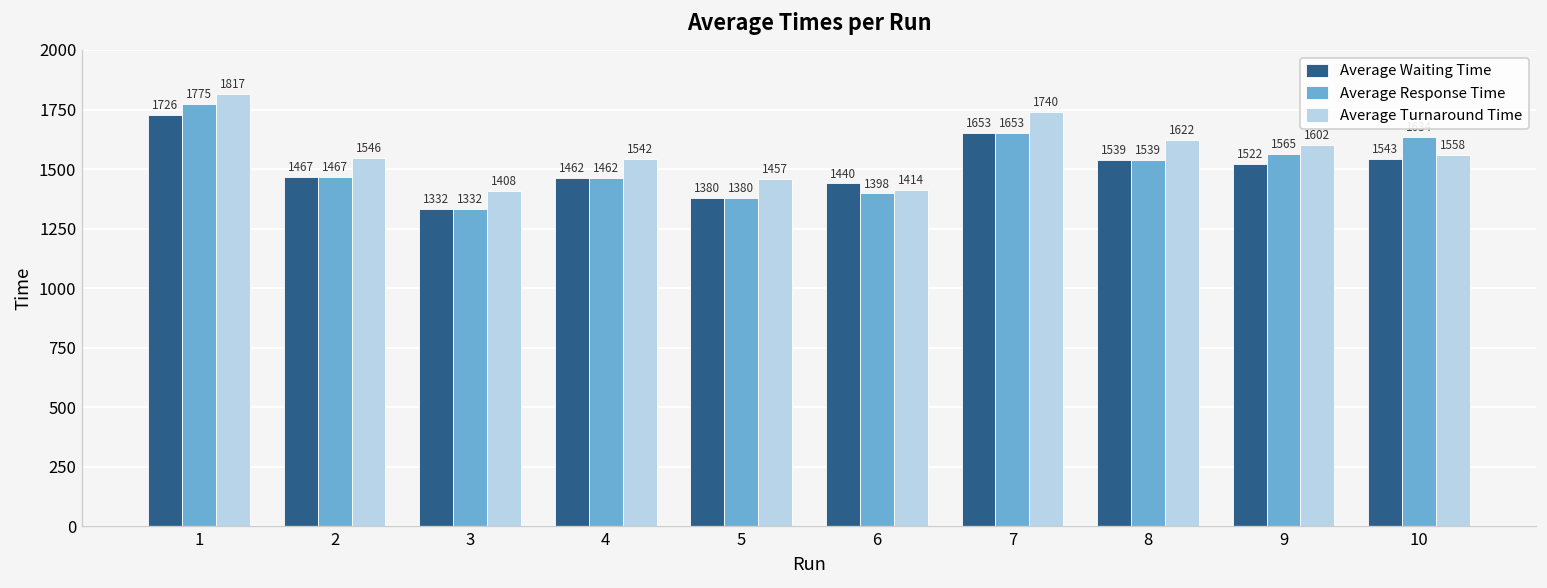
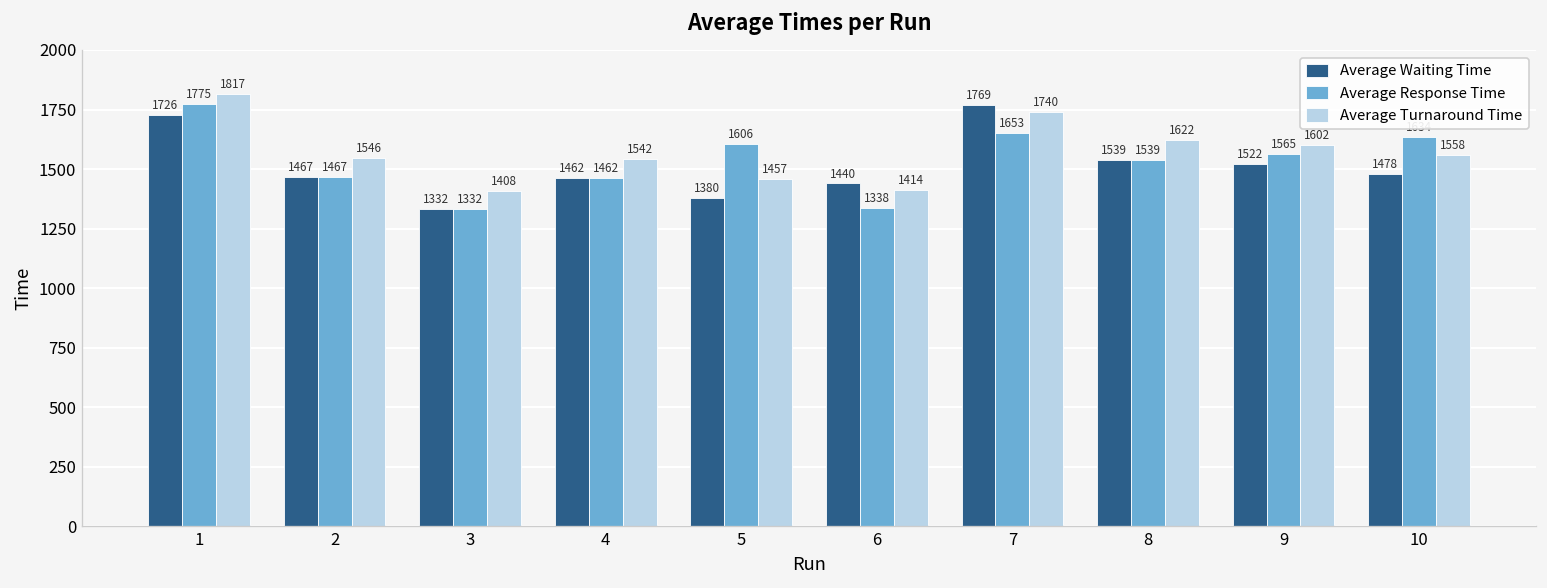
Average Response Time, 5: 1380 -> 1606
Average Response Time, 6: 1398 -> 1338
Average Waiting Time, 7: 1653 -> 1769
Average Waiting Time, 10: 1543 -> 1478
